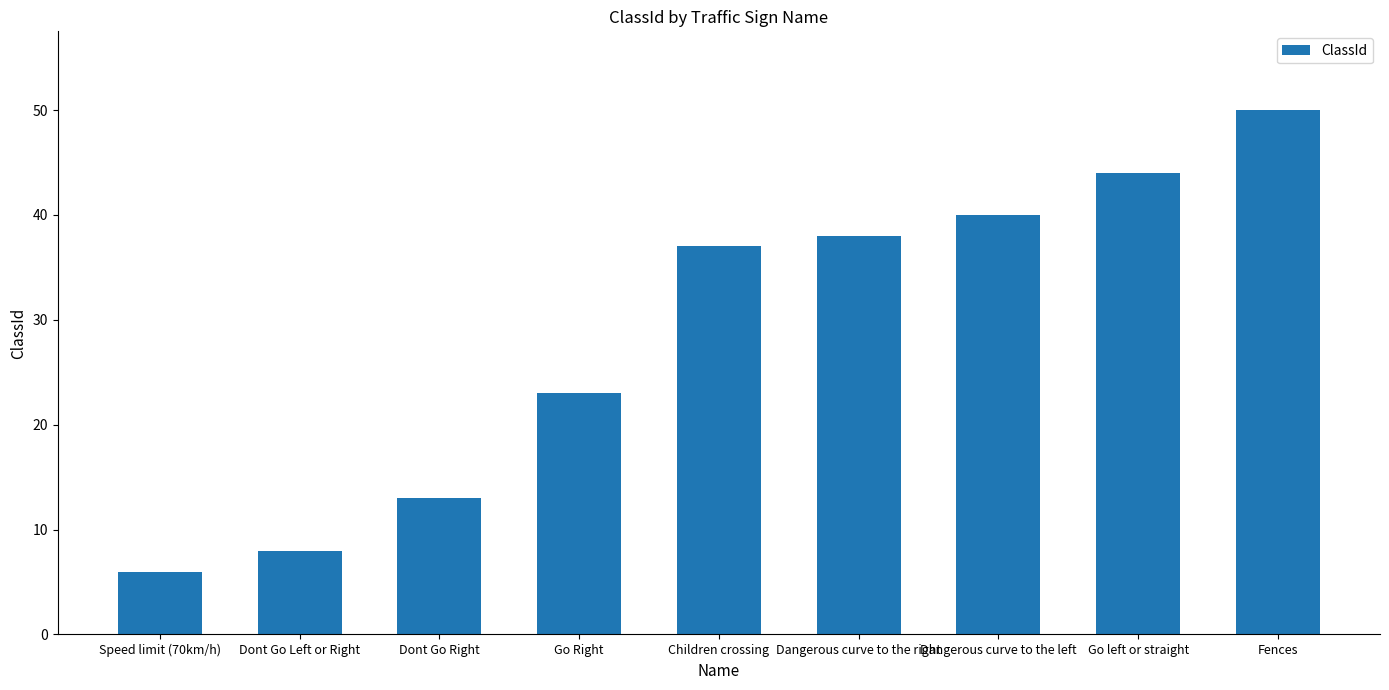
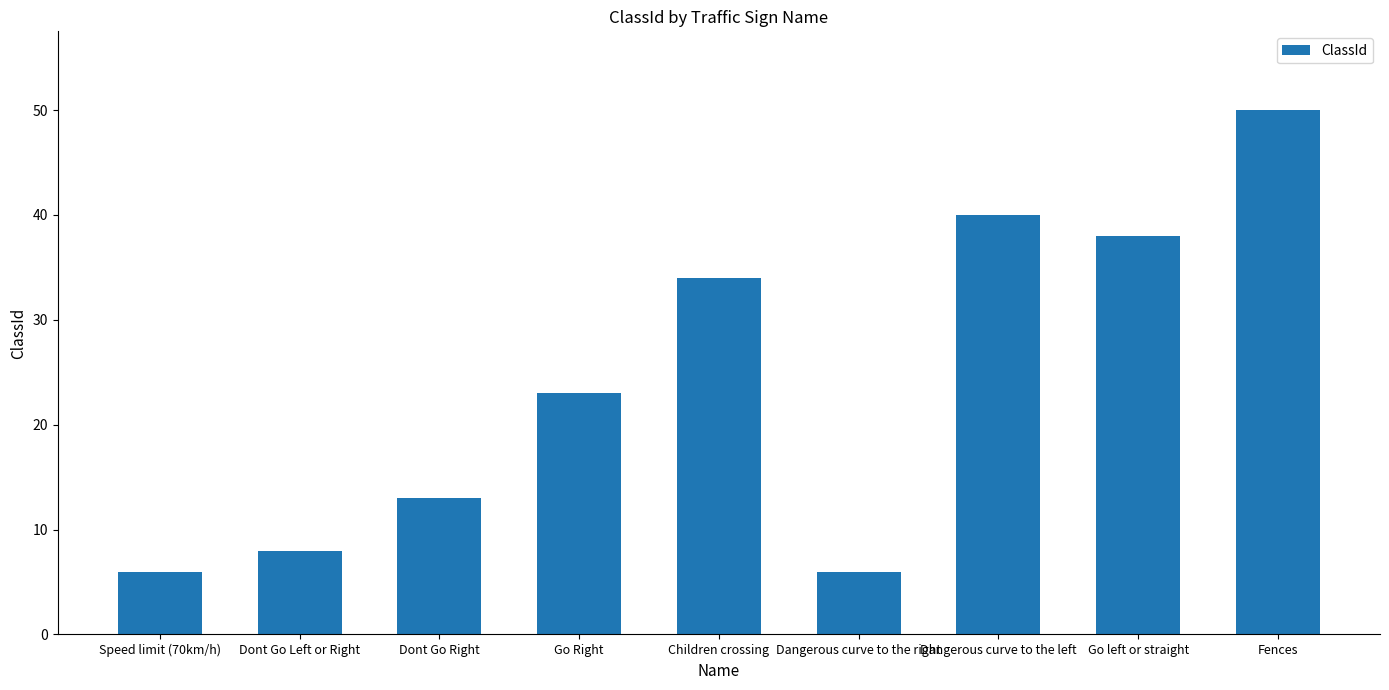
Children crossing: 37 -> 34
Dangerous curve to the right: 38 -> 6
Go left or straight: 44 -> 38
